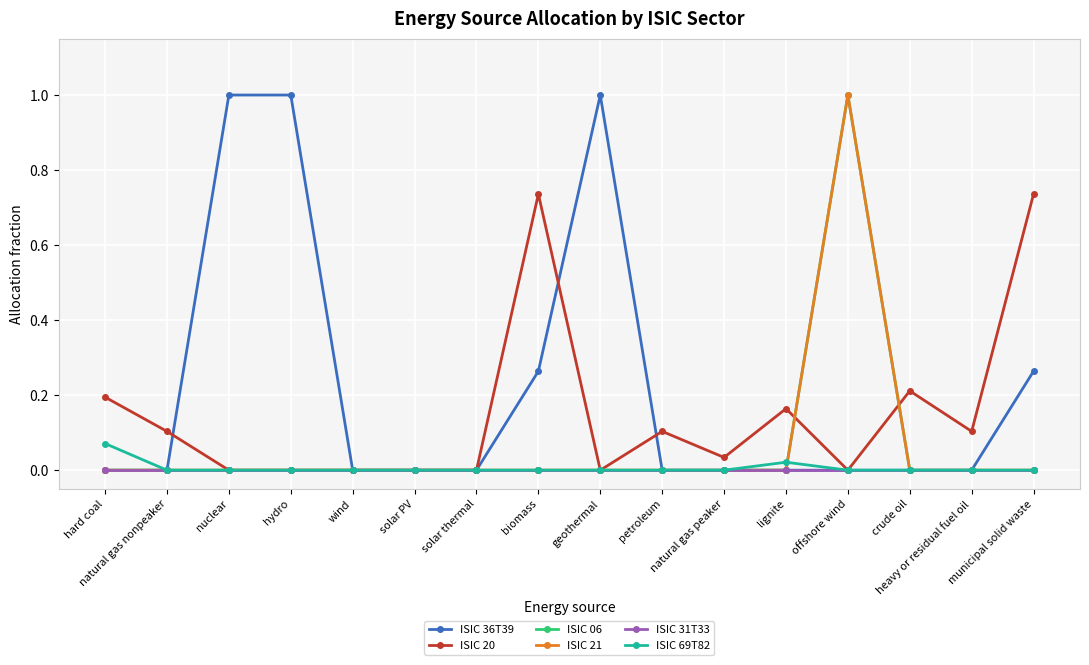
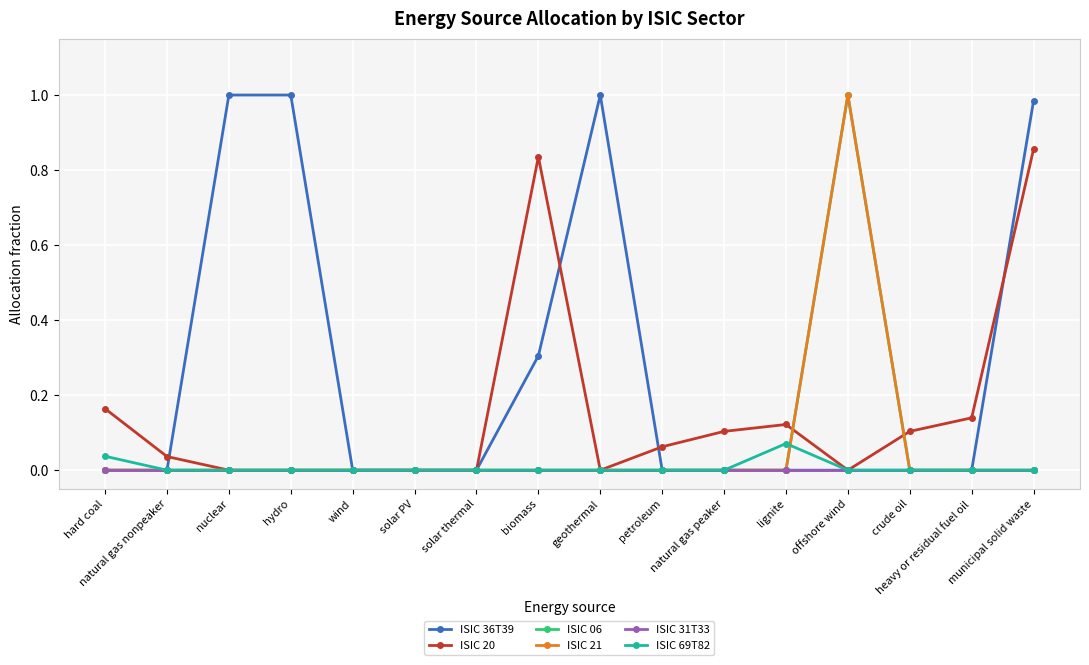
ISIC 20, hard coal: 0.19 -> 0.16
ISIC 69T82, hard coal: 0.07 -> 0.04
ISIC 20, natural gas nonpeaker: 0.10 -> 0.04
ISIC 36T39, biomass: 0.26 -> 0.30
ISIC 20, biomass: 0.74 -> 0.84
ISIC 20, petroleum: 0.10 -> 0.06
ISIC 20, natural gas peaker: 0.03 -> 0.10
ISIC 20, lignite: 0.16 -> 0.12
ISIC 69T82, lignite: 0.02 -> 0.07
ISIC 20, crude oil: 0.21 -> 0.10
ISIC 20, heavy or residual fuel oil: 0.10 -> 0.14
ISIC 36T39, municipal solid waste: 0.26 -> 0.98
ISIC 20, municipal solid waste: 0.74 -> 0.86
